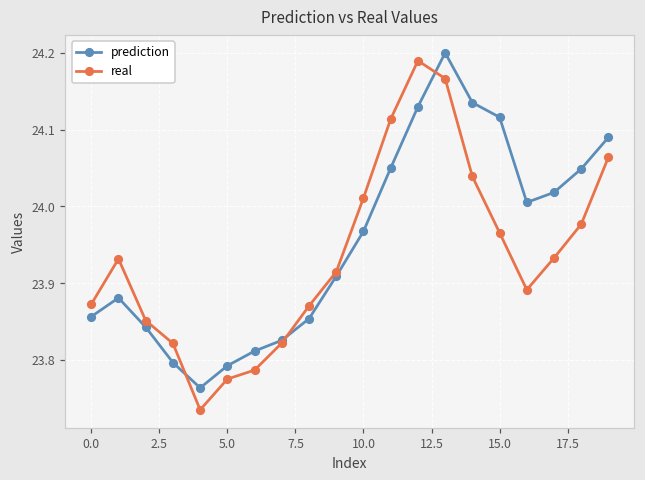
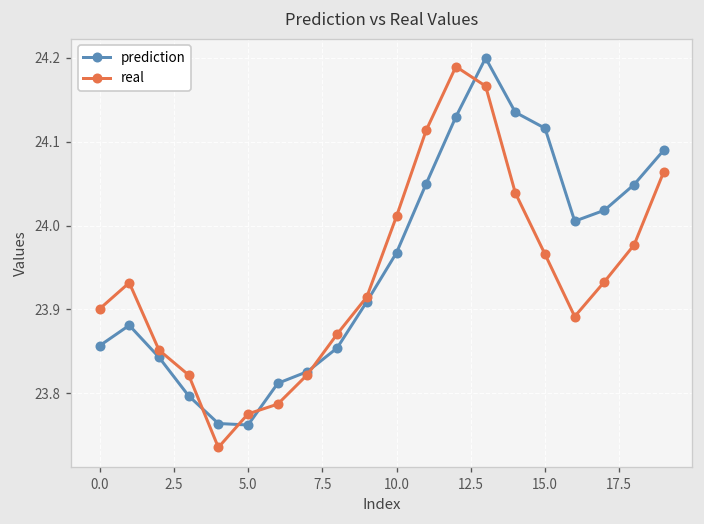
real, 0.0: 23.87 -> 23.90
prediction, 5.0: 23.79 -> 23.76
